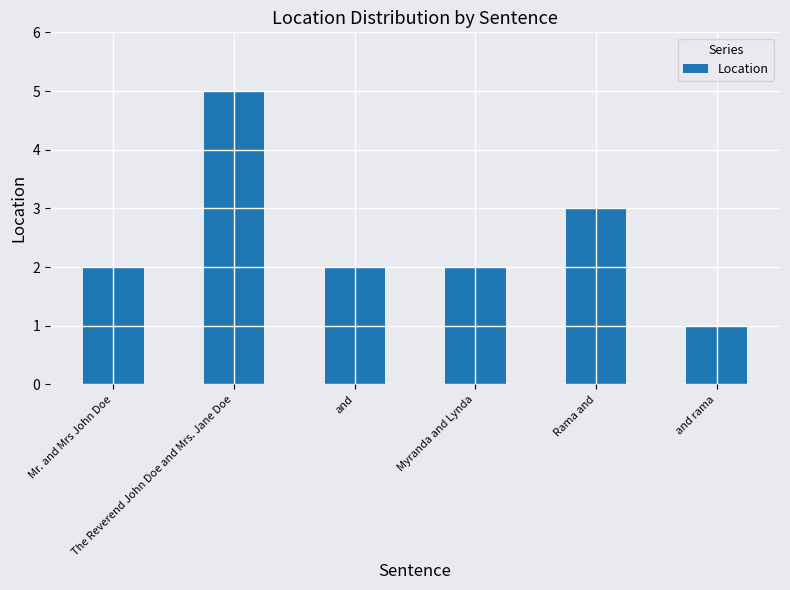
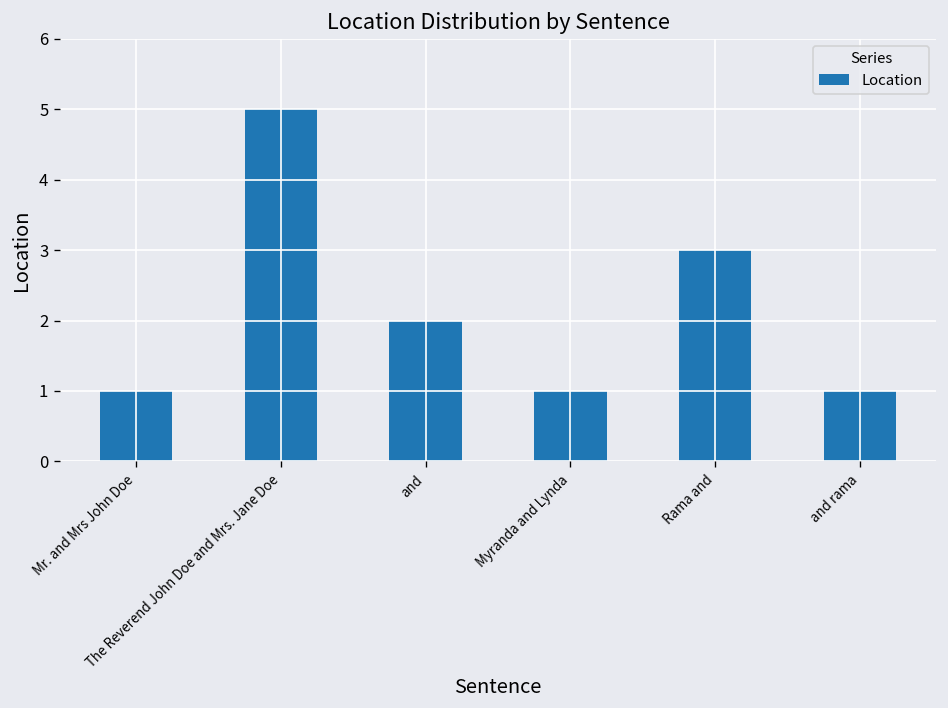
Mr. and Mrs John Doe: 2 -> 1
Myranda and Lynda: 2 -> 1
